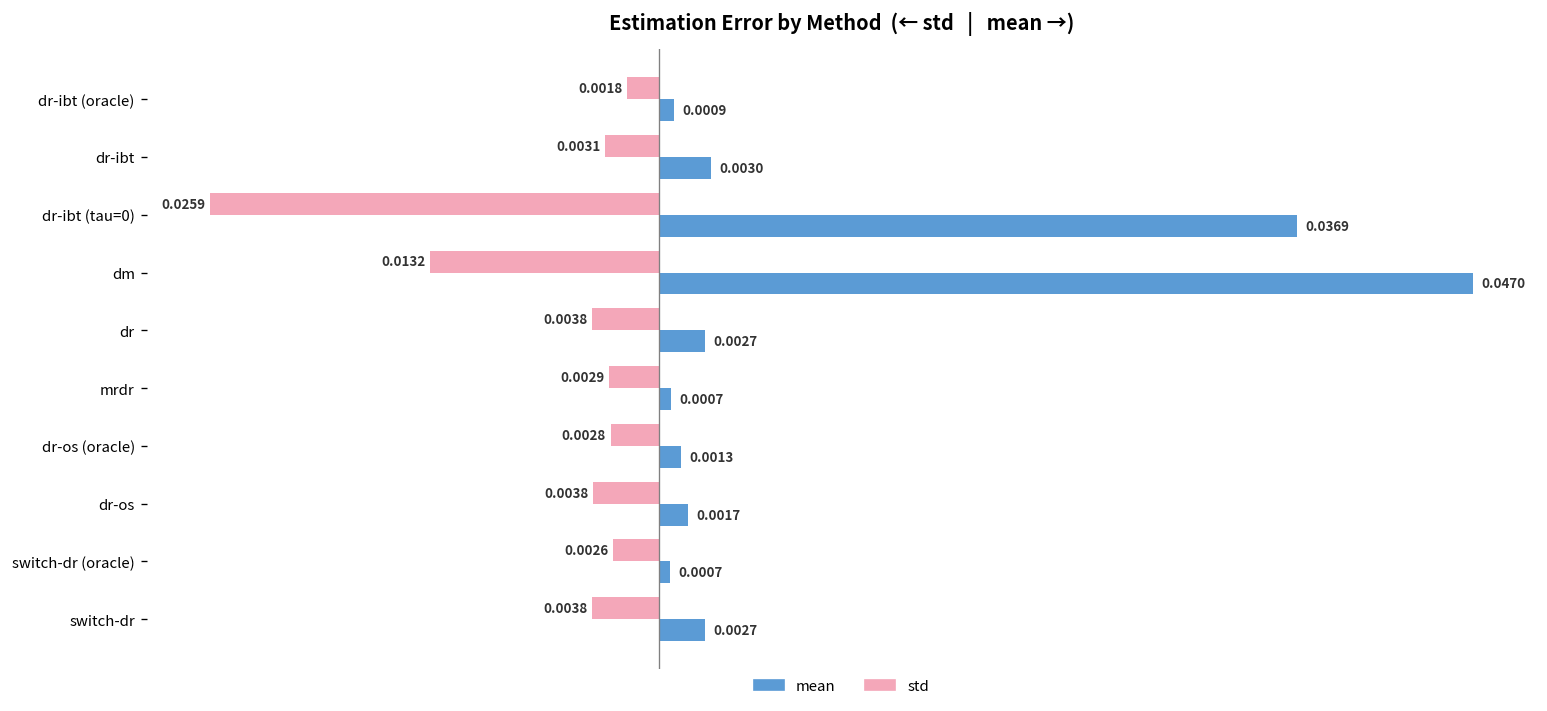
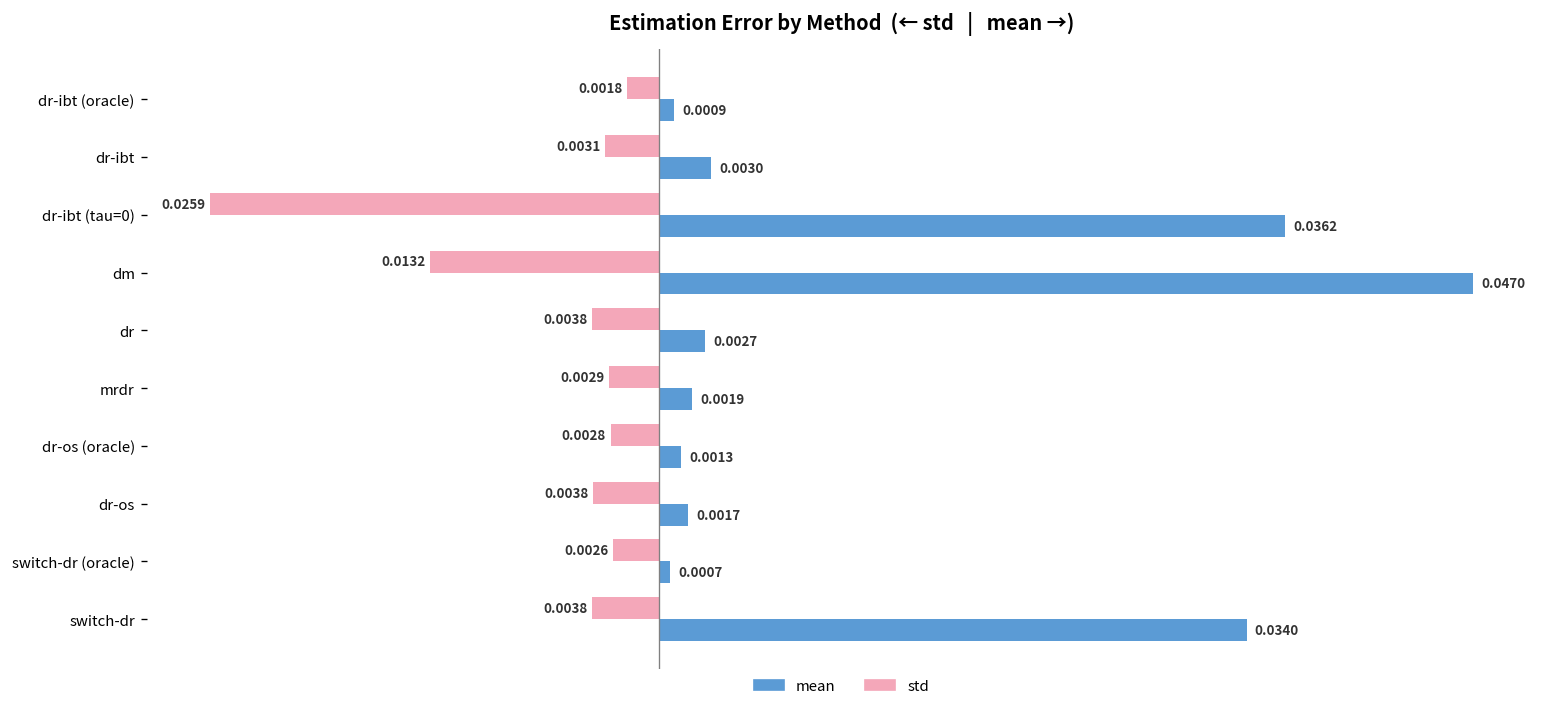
mean, dr-ibt (tau=0): 0.0369 -> 0.0362
mean, mrdr: 0.0007 -> 0.0019
mean, switch-dr: 0.0027 -> 0.0340
